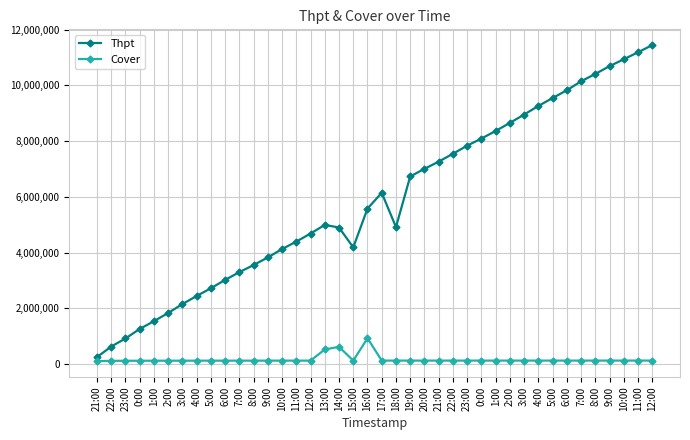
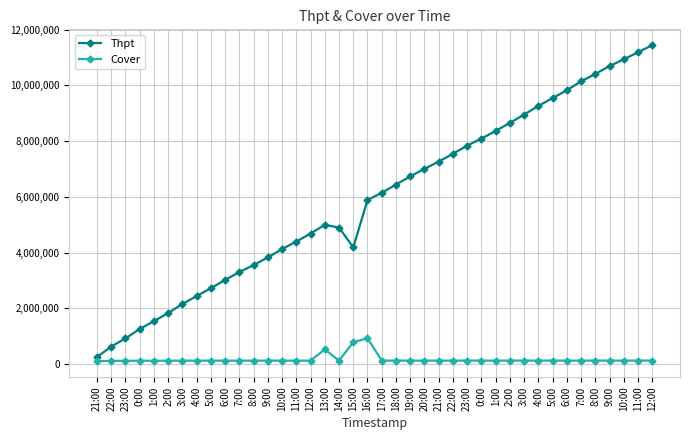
Cover, 14:00: 600,000 -> 100,000
Cover, 15:00: 100,000 -> 800,000
Thpt, 16:00: 5,600,000 -> 5,900,000
Thpt, 18:00: 4,900,000 -> 6,400,000
